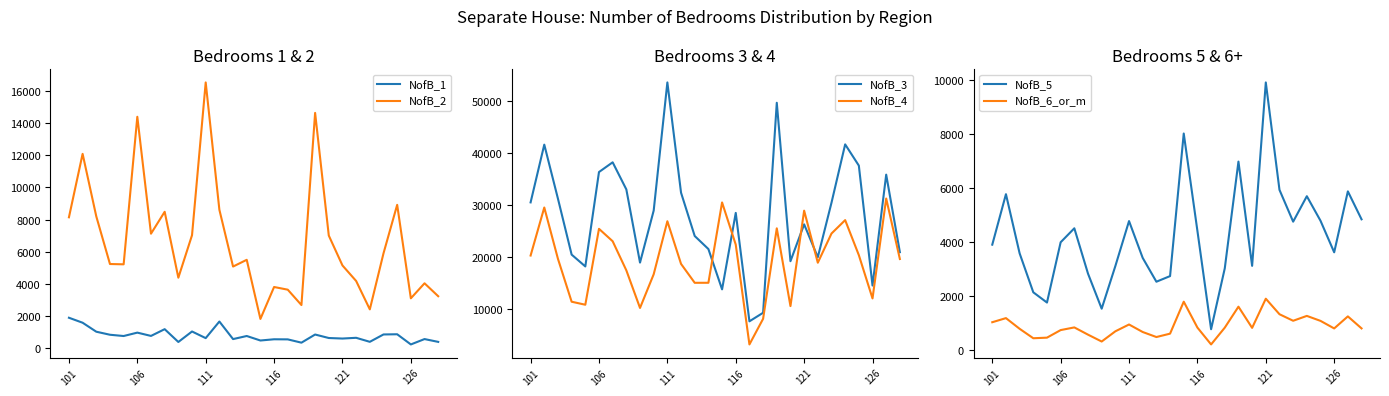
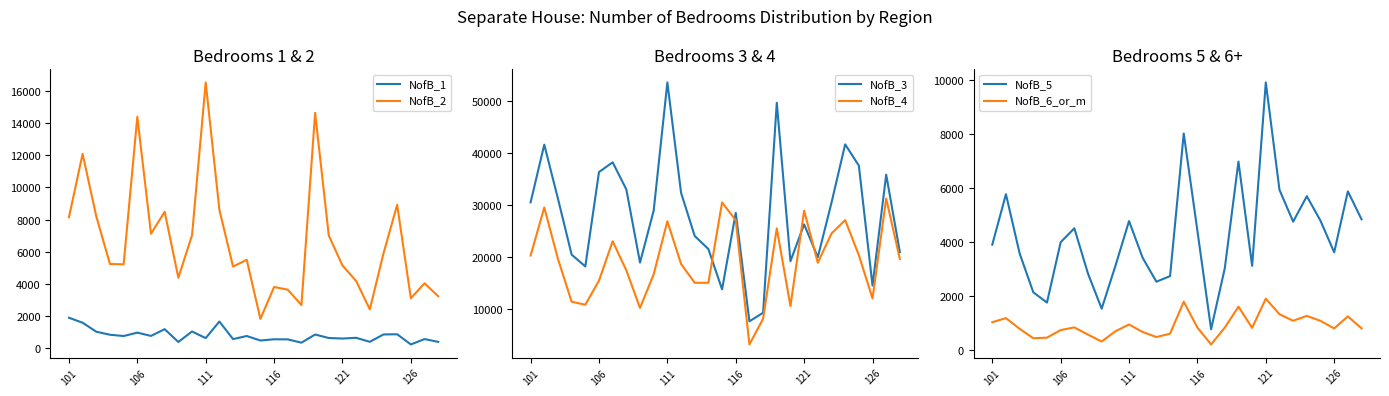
Bedrooms 3 & 4, NofB_4, 106: 25000 -> 15000
Bedrooms 3 & 4, NofB_4, 116: 22000 -> 27000
